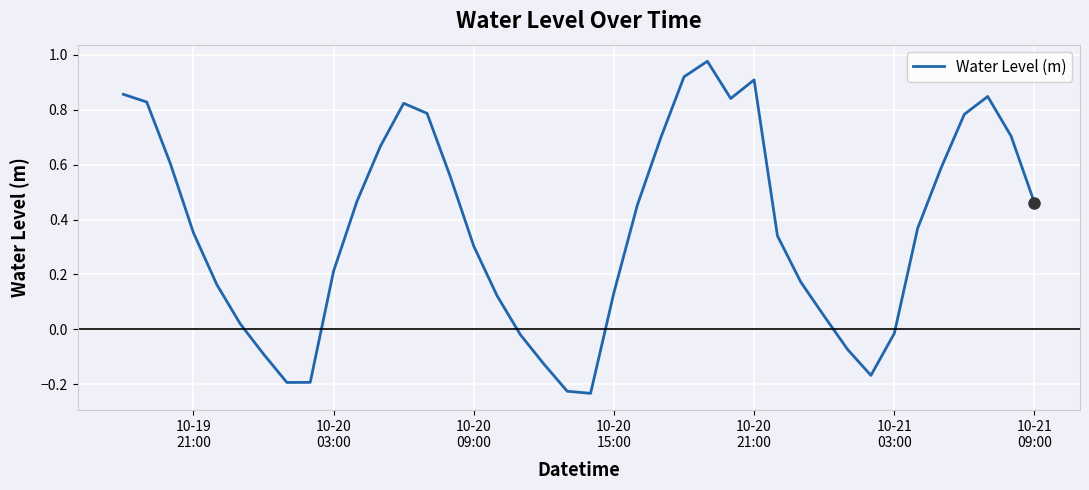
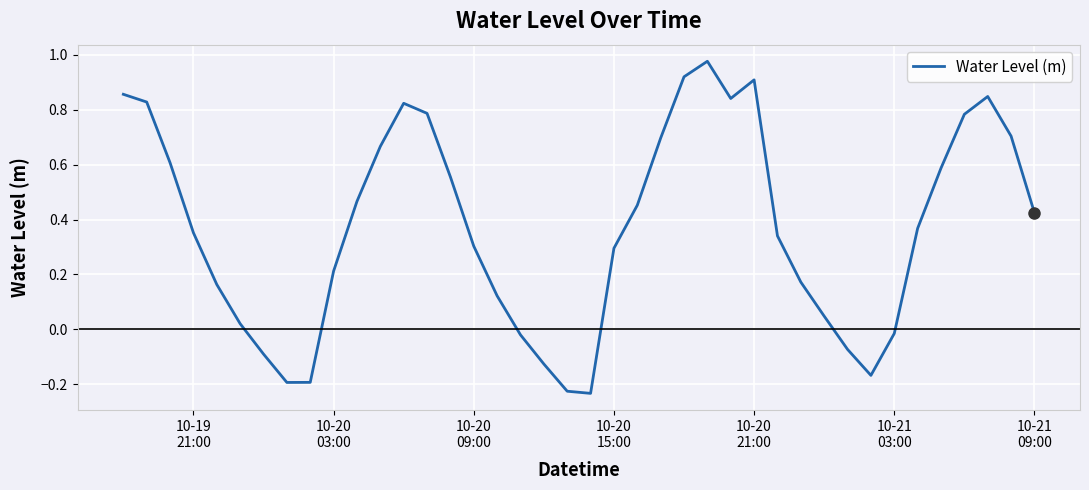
Water Level (m), 10-20 15:00: 0.13 -> 0.30
Water Level (m), 10-21 09:00: 0.46 -> 0.42
